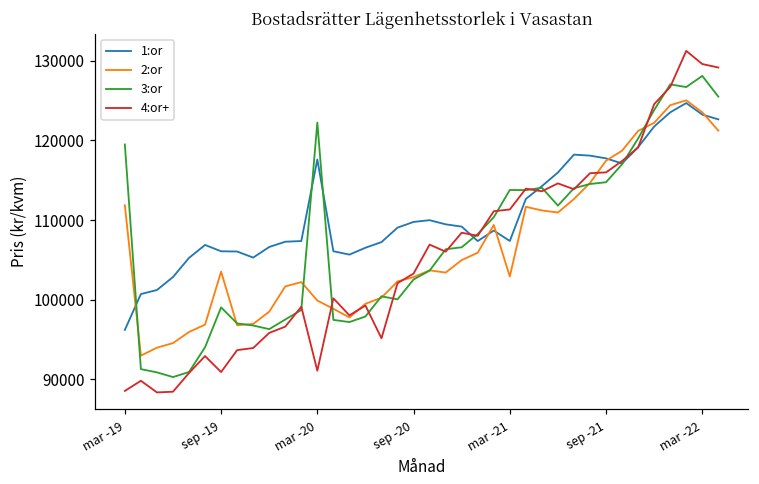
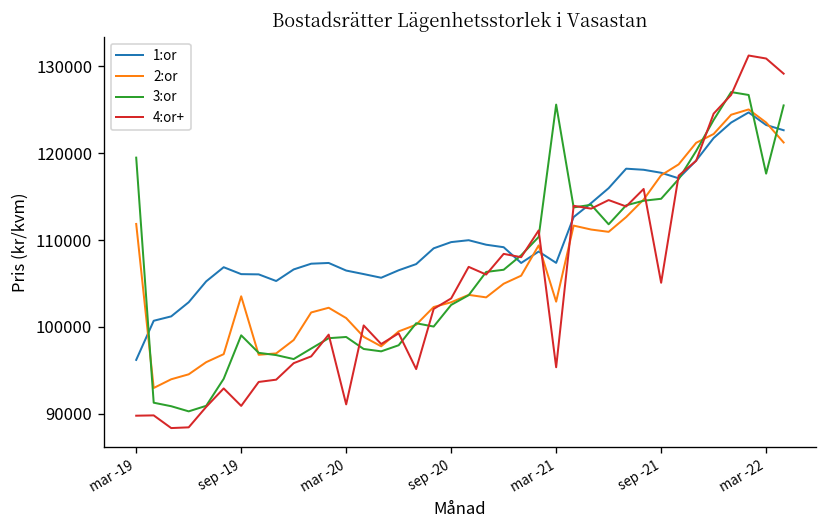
4:or+, mar -19: 89000 -> 90000
1:or, mar -20: 118000 -> 106000
2:or, mar -20: 100000 -> 101000
3:or, mar -20: 122000 -> 99000
3:or, mar -21: 114000 -> 126000
4:or+, mar -21: 111000 -> 95000
4:or+, sep -21: 116000 -> 105000
3:or, mar -22: 128000 -> 118000
4:or+, mar -22: 130000 -> 131000
